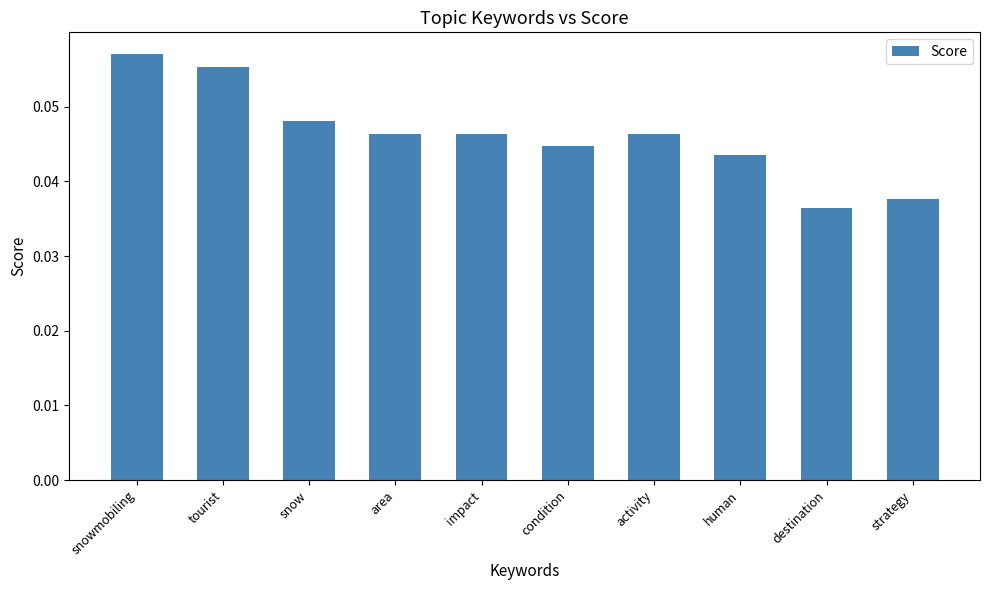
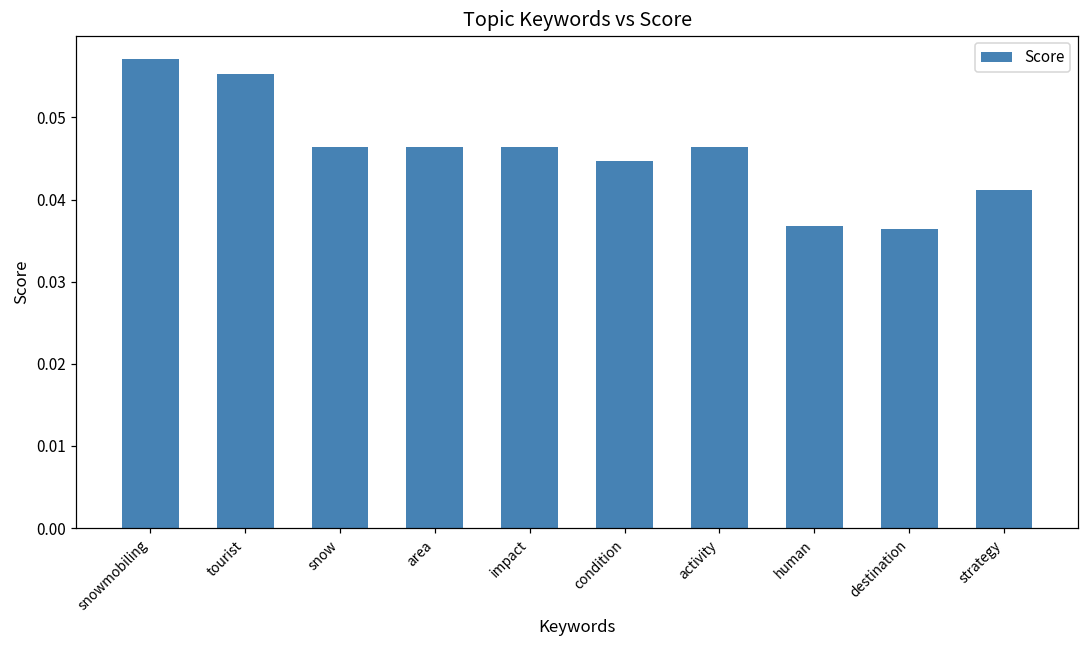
snow: 0.048 -> 0.046
human: 0.044 -> 0.037
strategy: 0.038 -> 0.041
